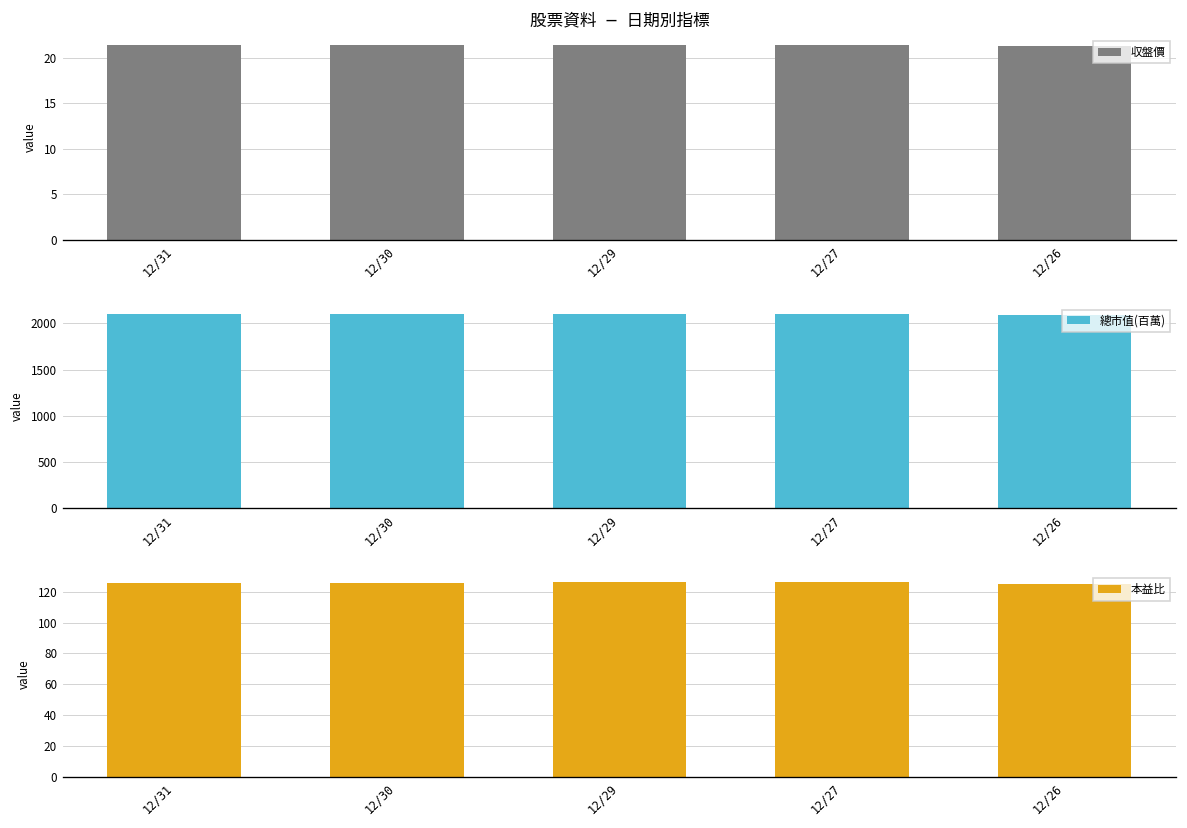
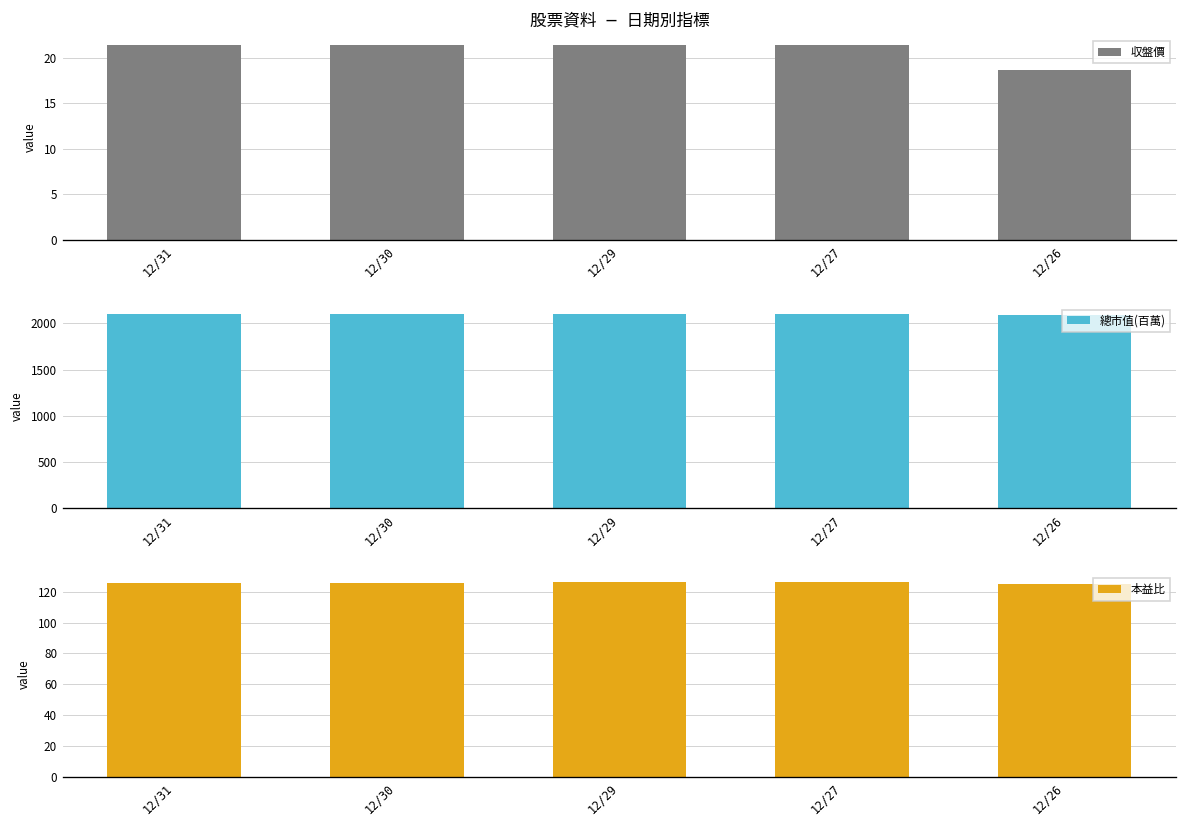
股票資料 — 日期別指標, 12/26: 21 -> 19
